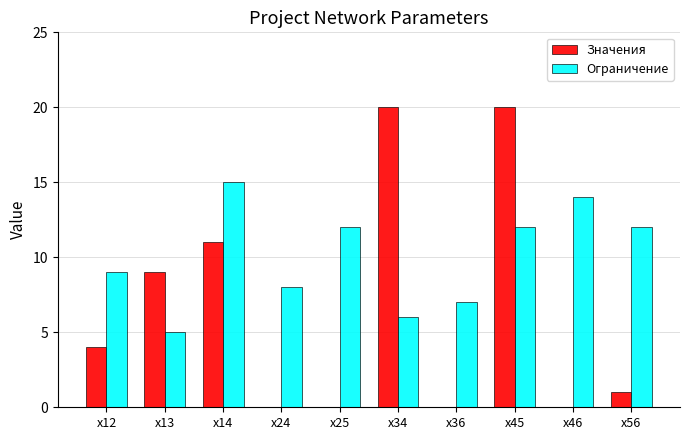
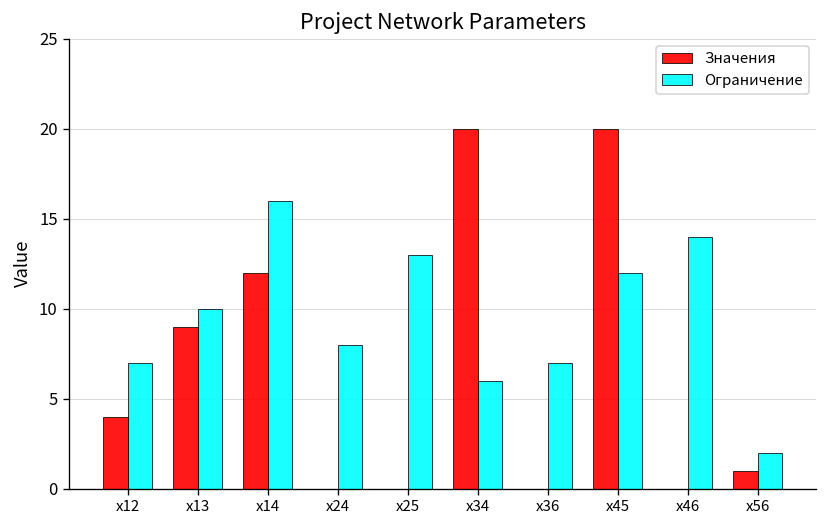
Ограничение, x12: 9 -> 7
Ограничение, x13: 5 -> 10
Значения, x14: 11 -> 12
Ограничение, x14: 15 -> 16
Ограничение, x25: 12 -> 13
Ограничение, x56: 12 -> 2
